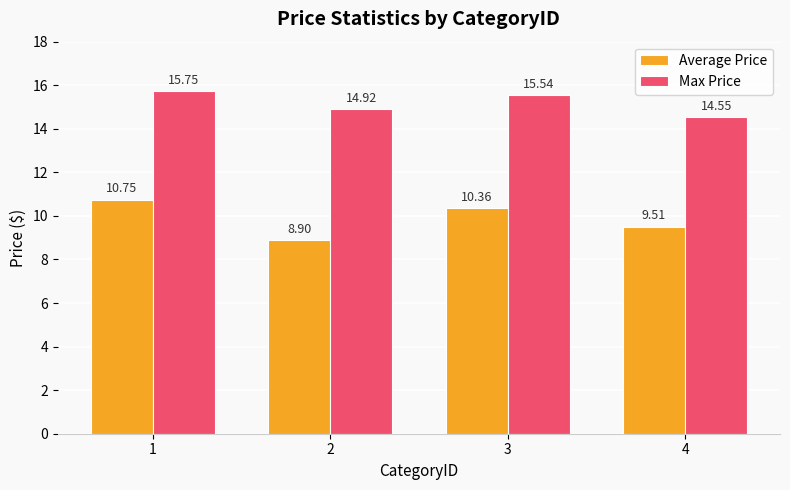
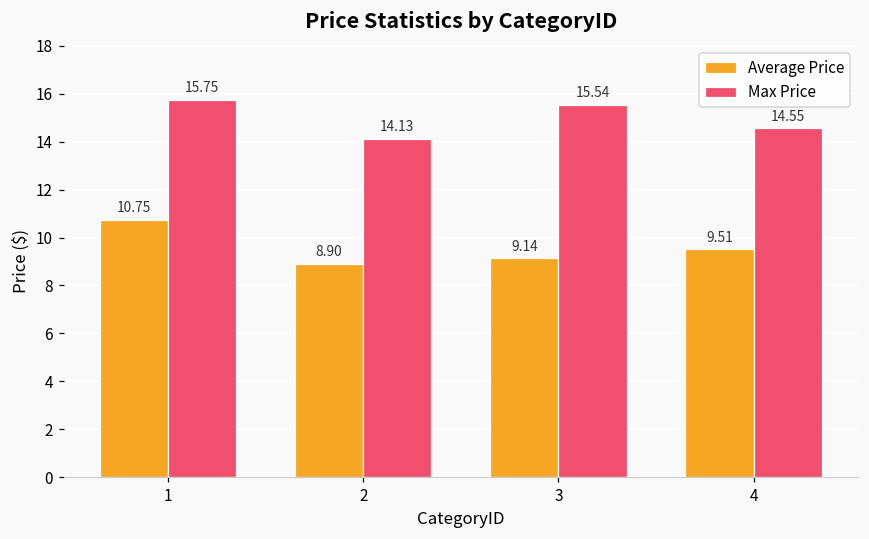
Max Price, 2: 14.92 -> 14.13
Average Price, 3: 10.36 -> 9.14
